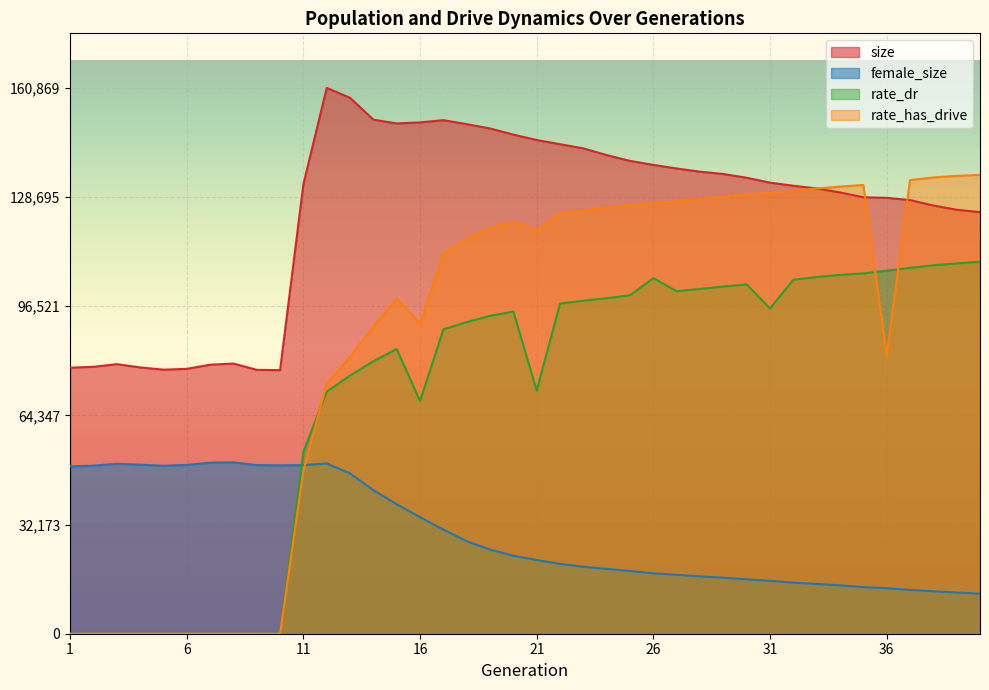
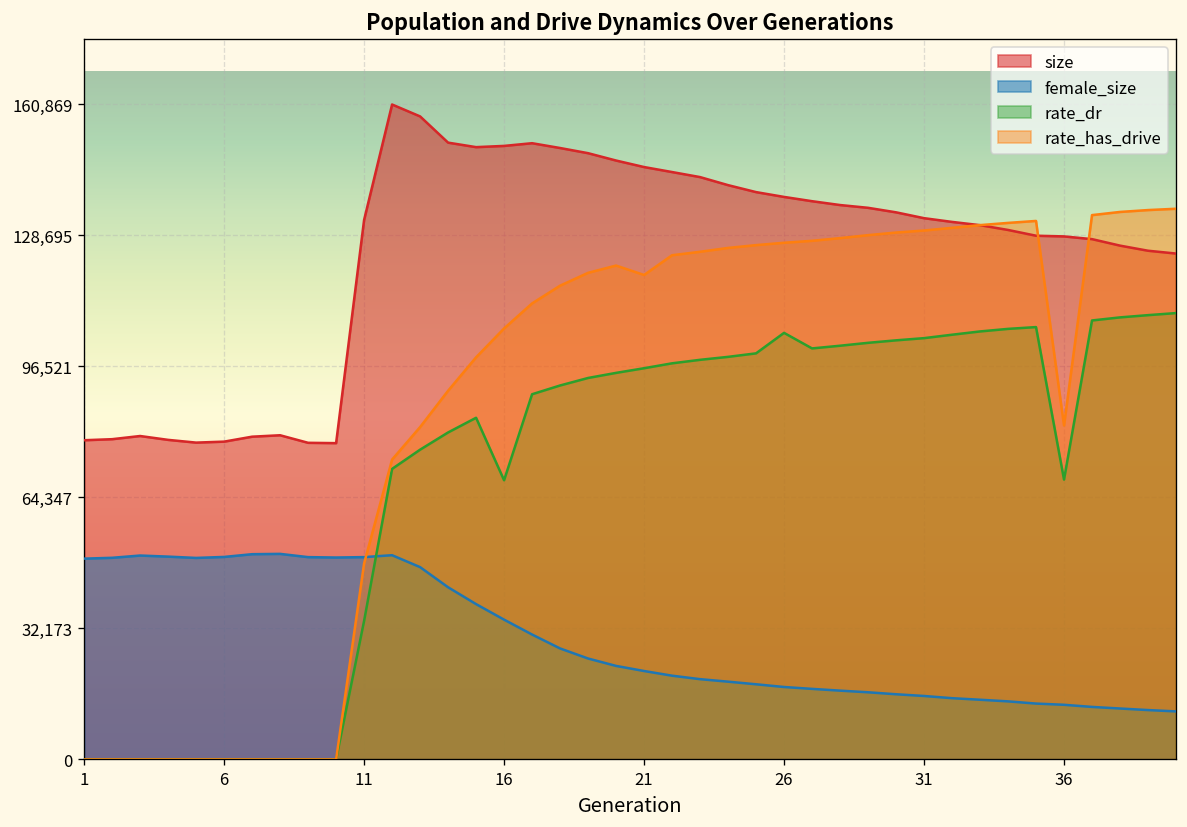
rate_dr, 11: 54,000 -> 34,000
rate_has_drive, 16: 91,000 -> 106,000
rate_dr, 21: 72,000 -> 96,000
rate_dr, 31: 96,000 -> 103,000
rate_dr, 36: 107,000 -> 69,000
